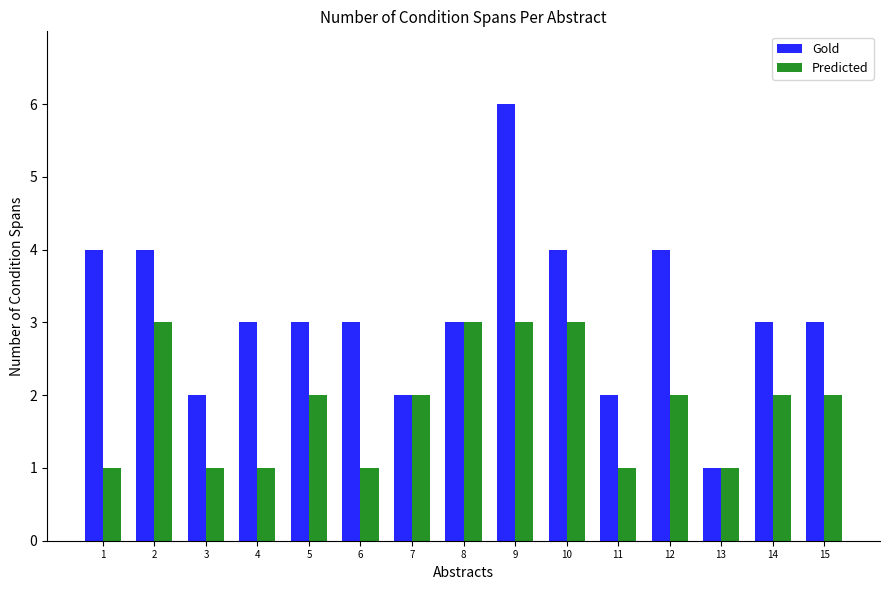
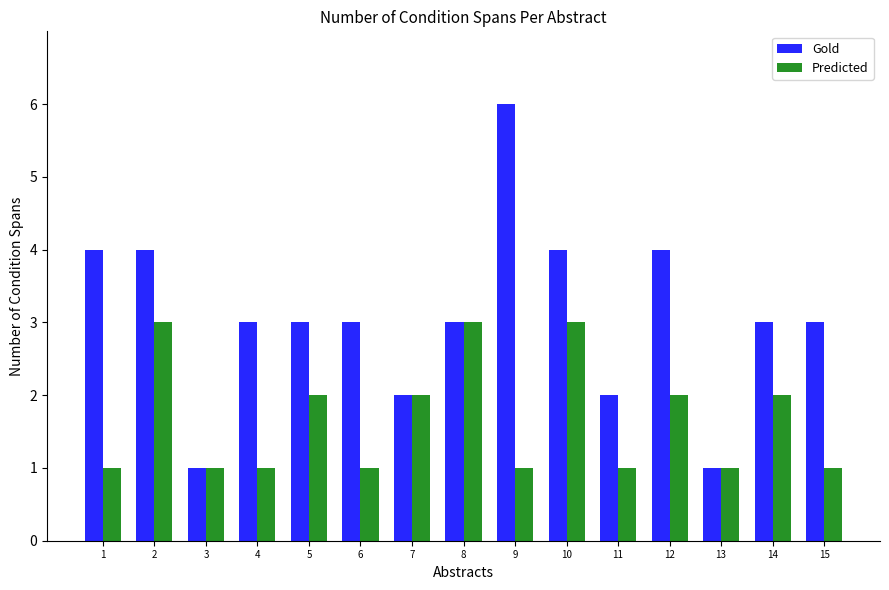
Gold, 3: 2 -> 1
Predicted, 9: 3 -> 1
Predicted, 15: 2 -> 1
